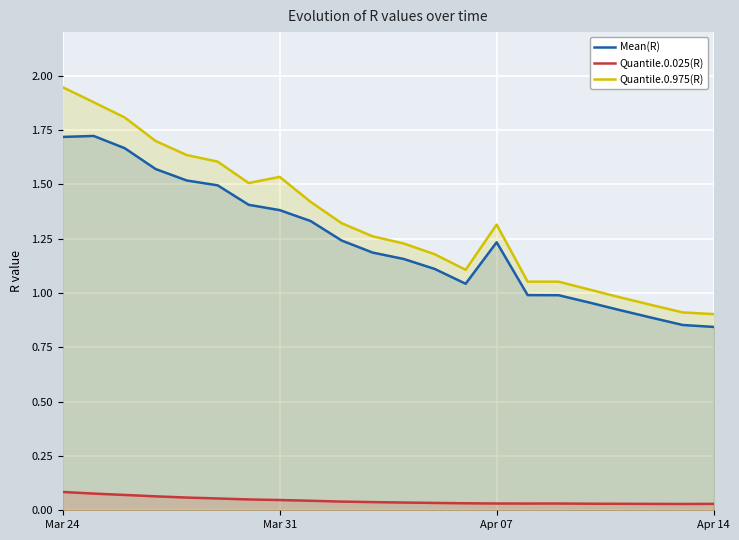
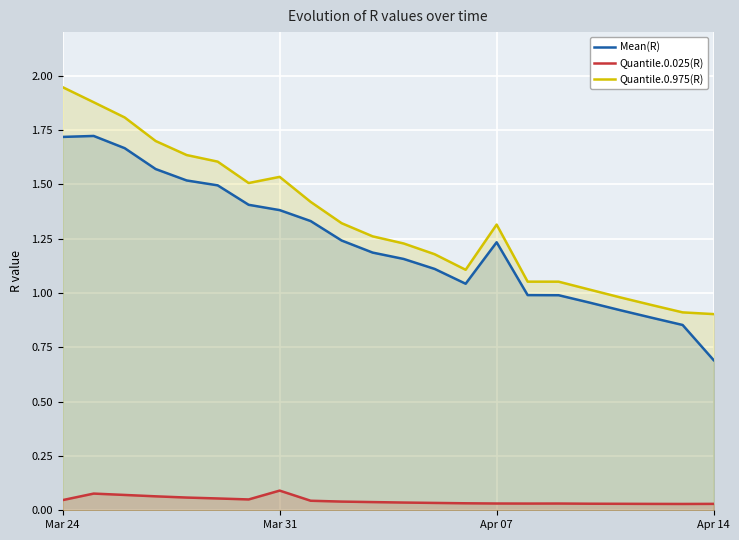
Quantile.0.025(R), Mar 24: 0.08 -> 0.05
Quantile.0.025(R), Mar 31: 0.05 -> 0.09
Mean(R), Apr 14: 0.84 -> 0.69
